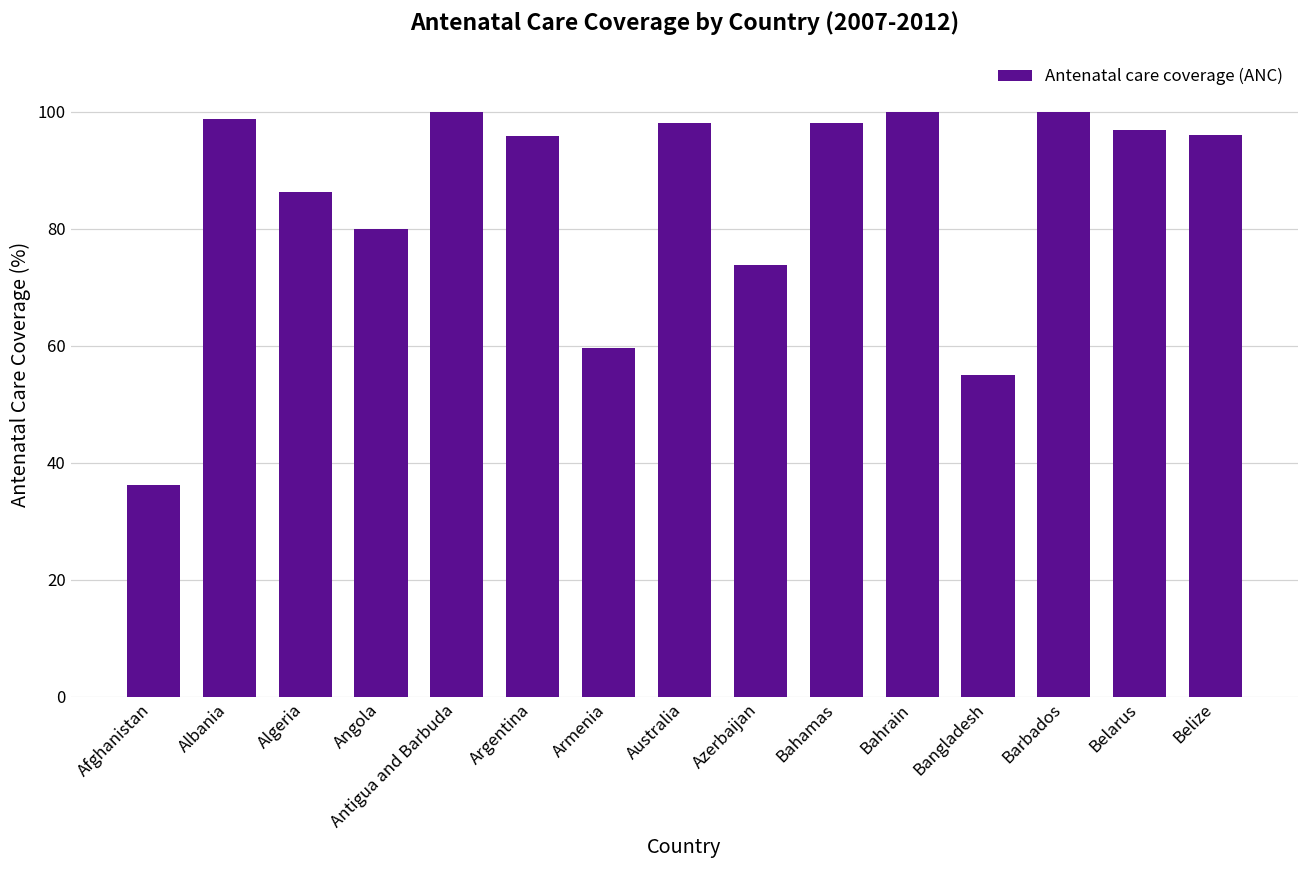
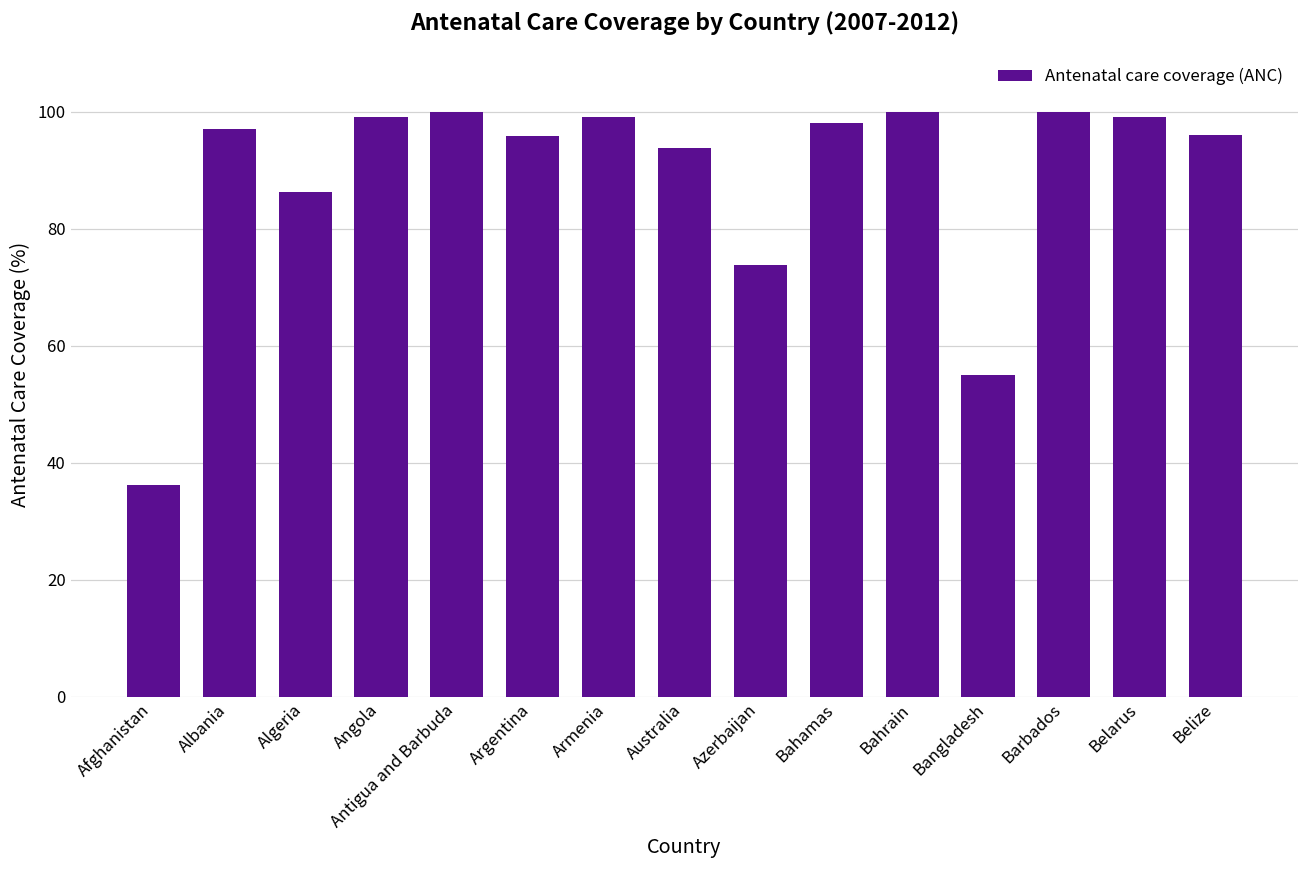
Albania: 99 -> 97
Angola: 80 -> 99
Armenia: 60 -> 99
Australia: 98 -> 94
Belarus: 97 -> 99
